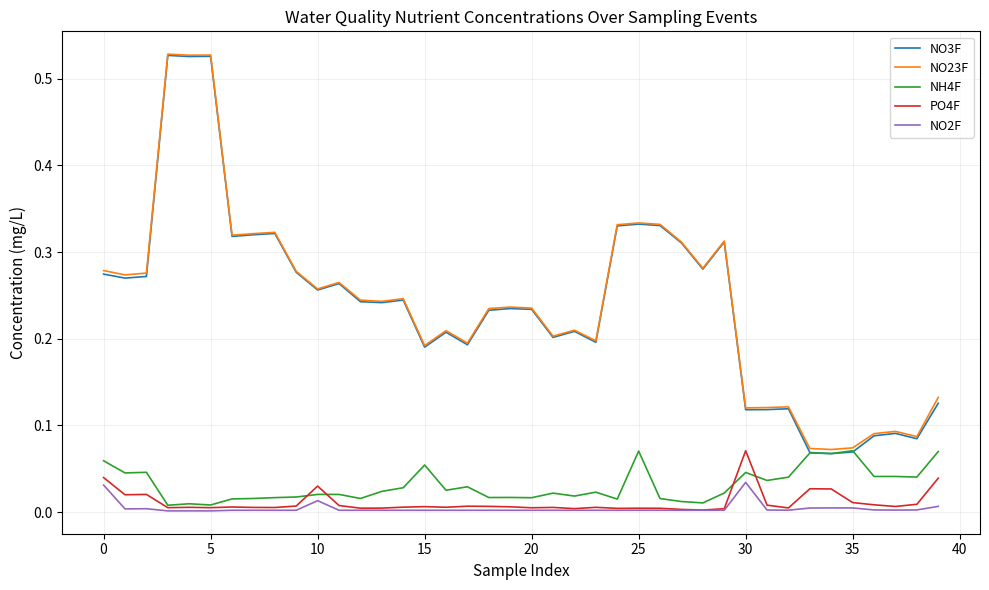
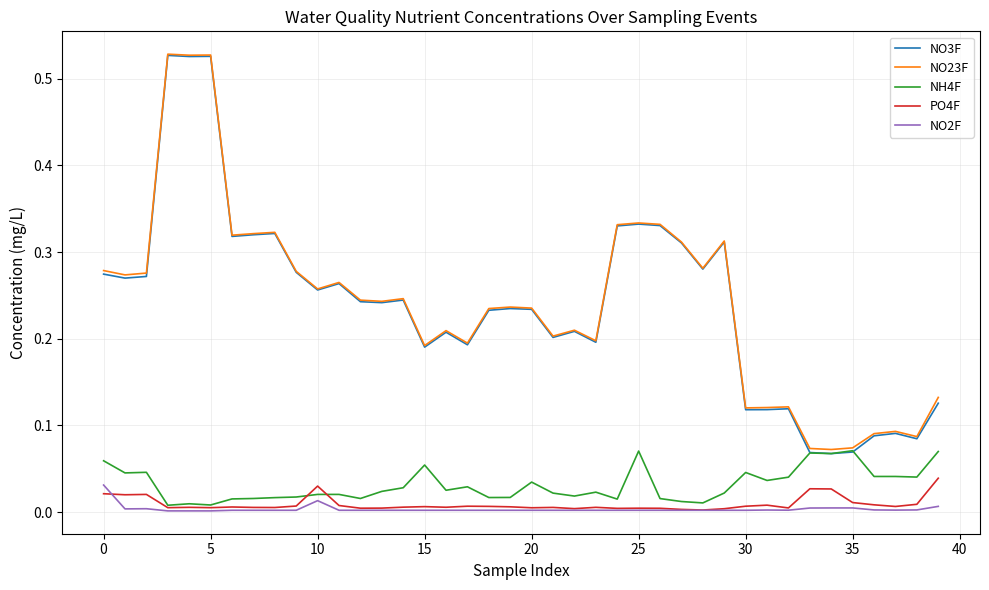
PO4F, 0: 0.04 -> 0.02
NH4F, 20: 0.02 -> 0.03
PO4F, 30: 0.07 -> 0.01
NO2F, 30: 0.03 -> 0.00
